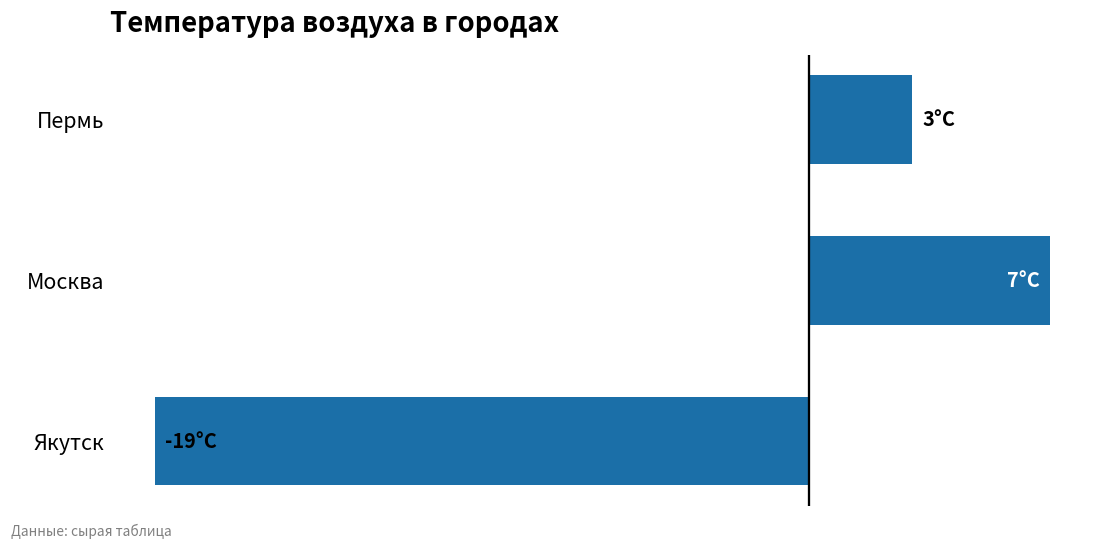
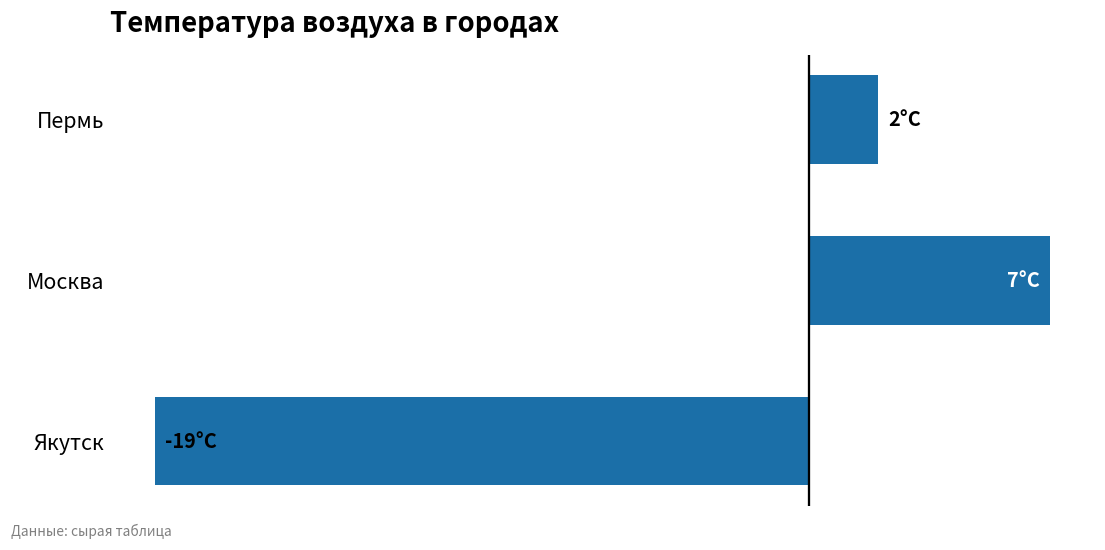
Пермь: 3°C -> 2°C
